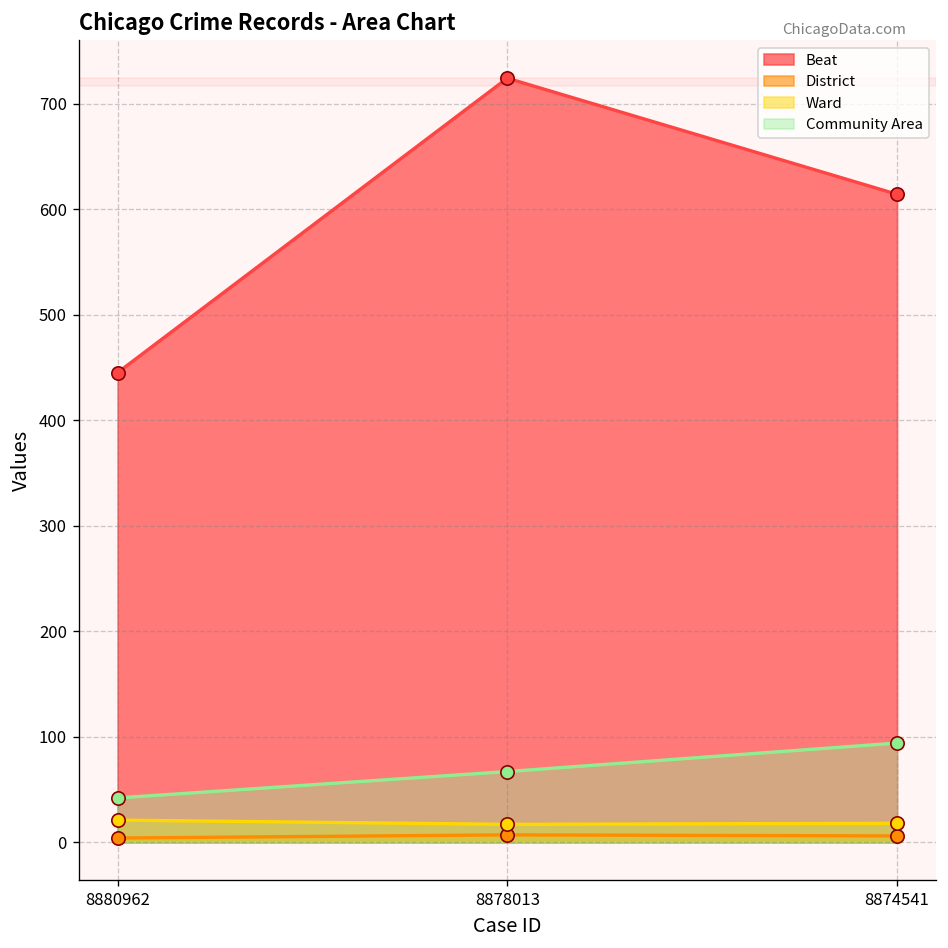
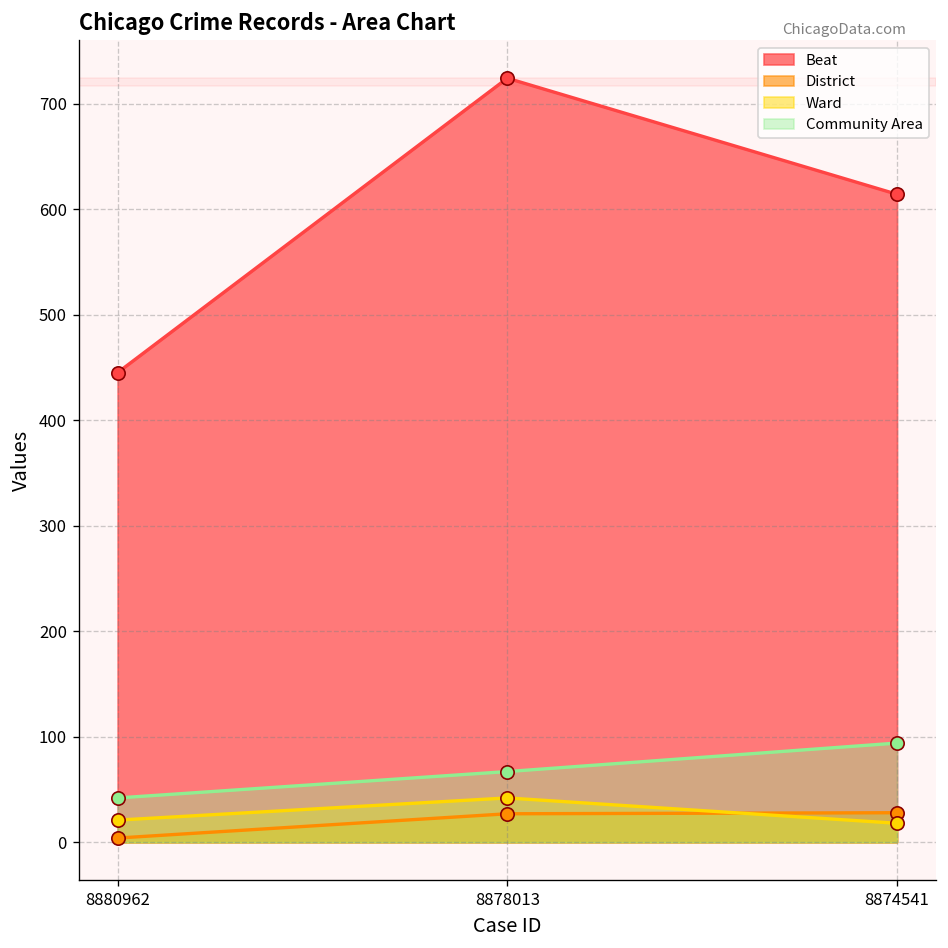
District, 8878013: 10 -> 30
Ward, 8878013: 20 -> 40
District, 8874541: 10 -> 30
